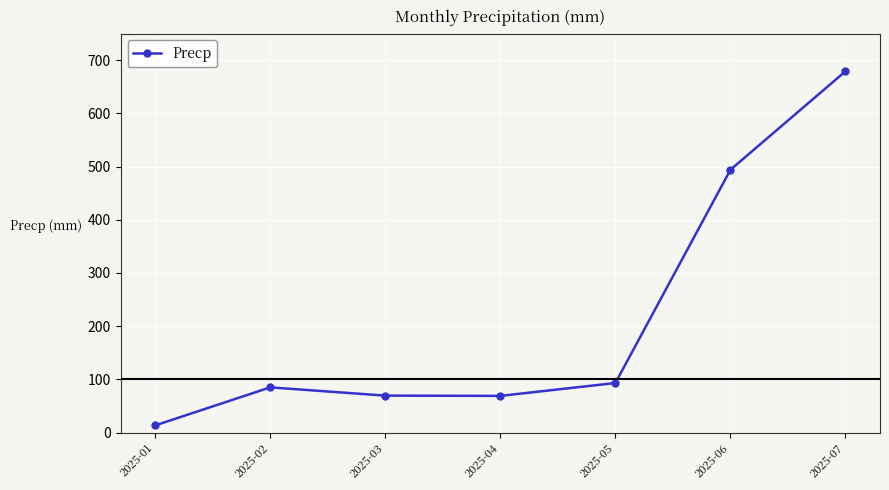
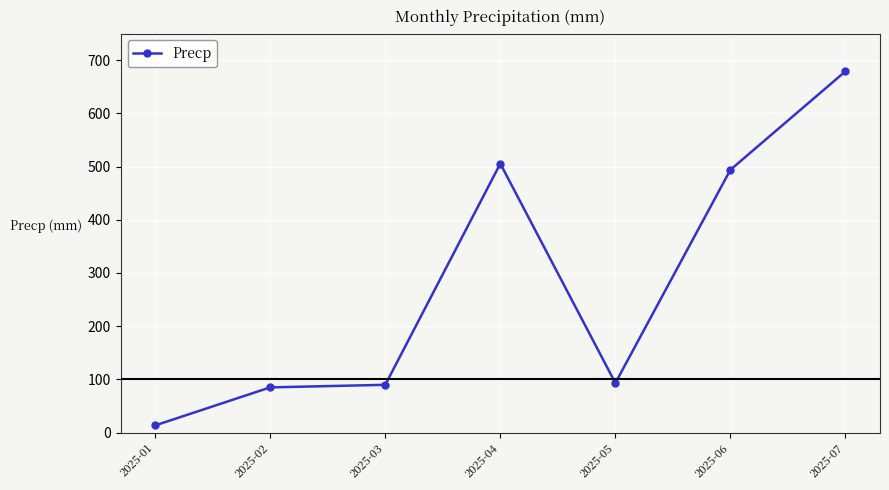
2025-03: 70 -> 90
2025-04: 70 -> 510
